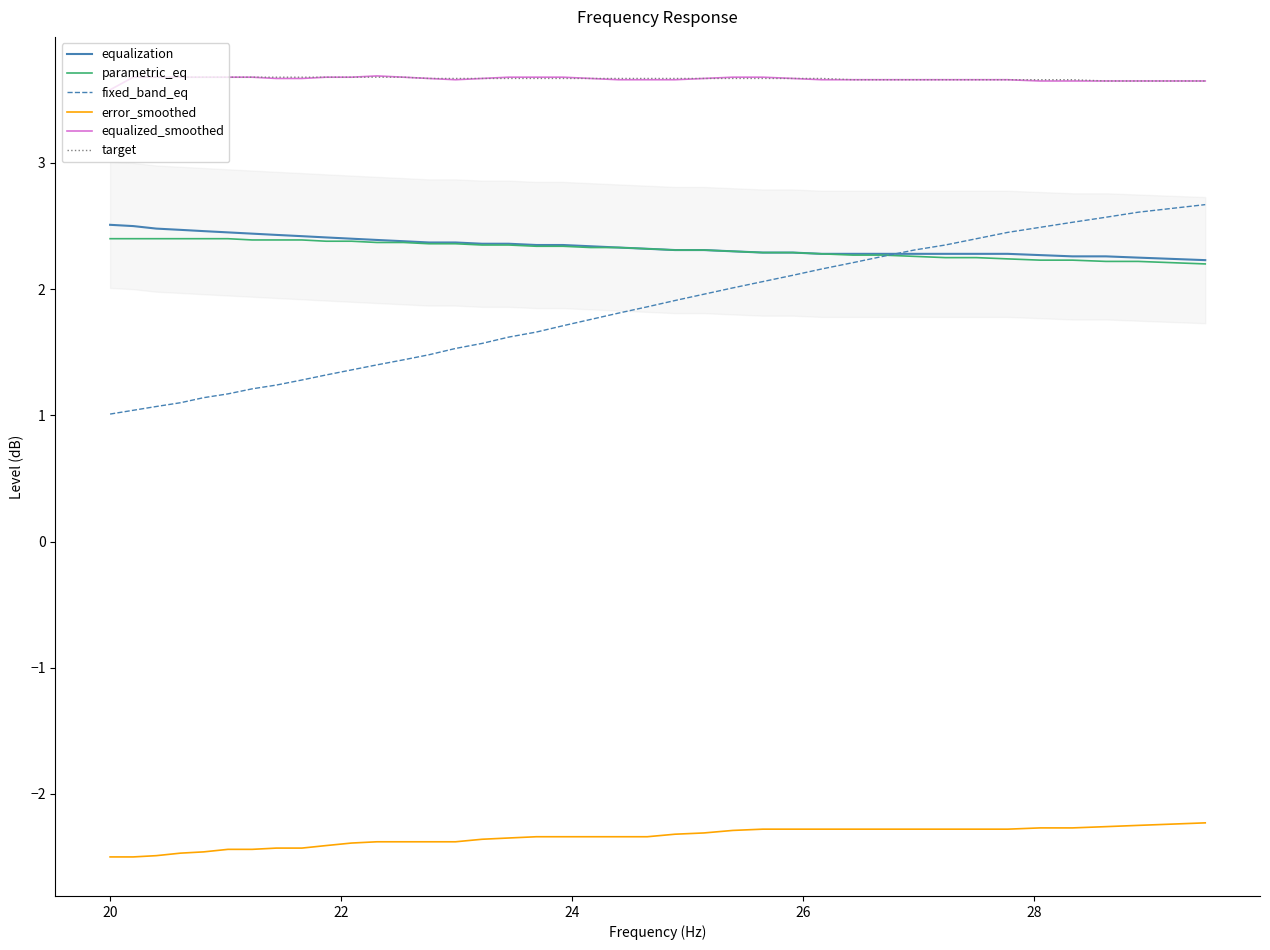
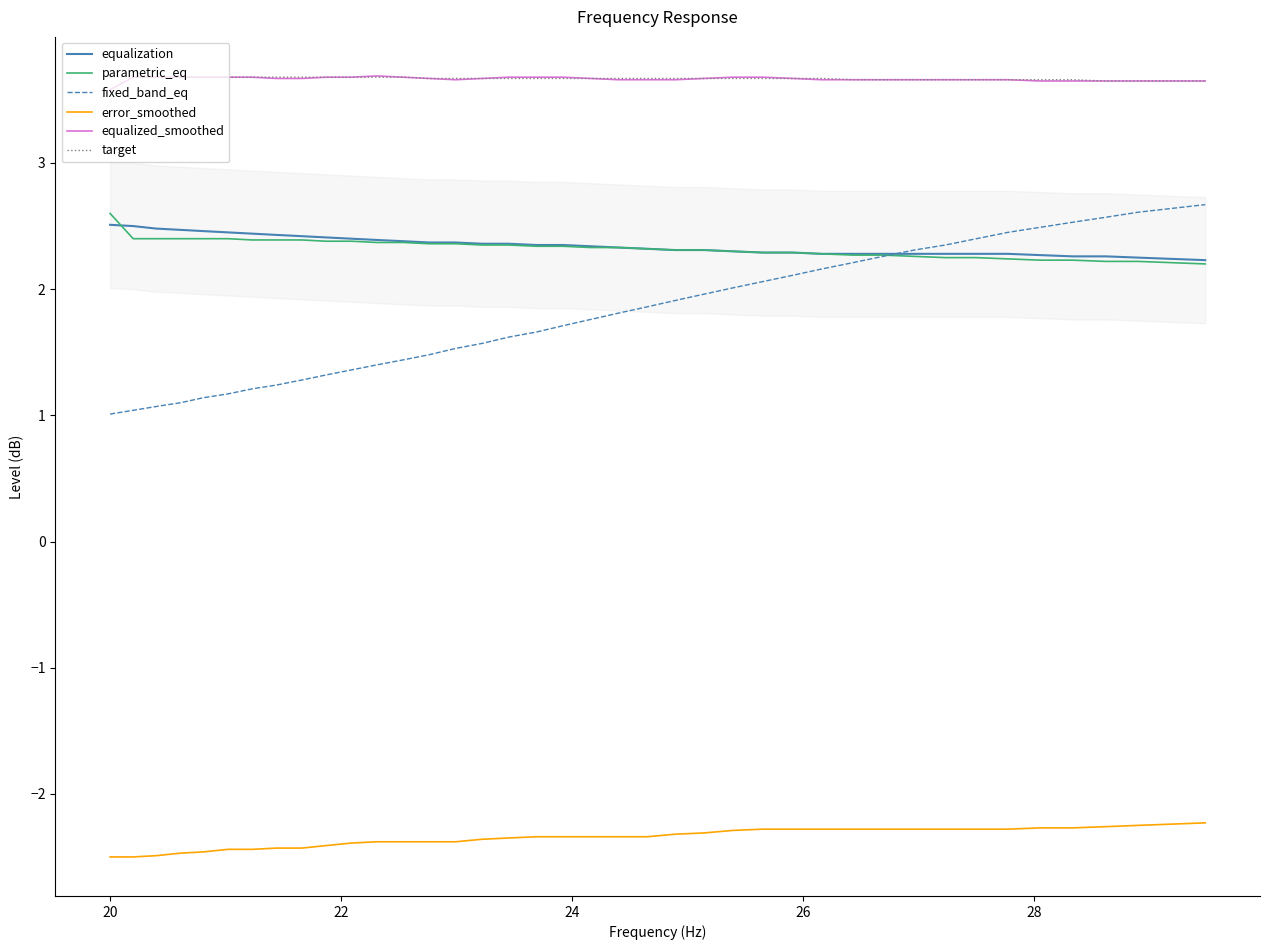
parametric_eq, 20: 2.4 -> 2.6
